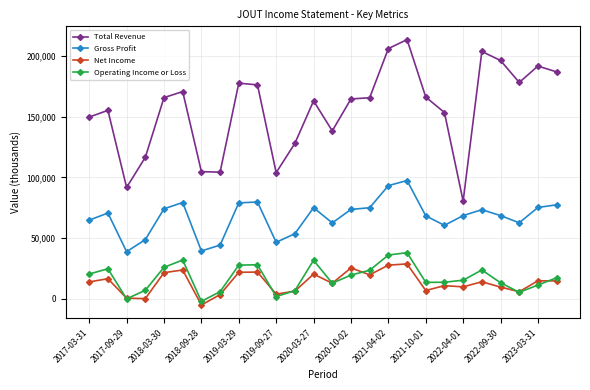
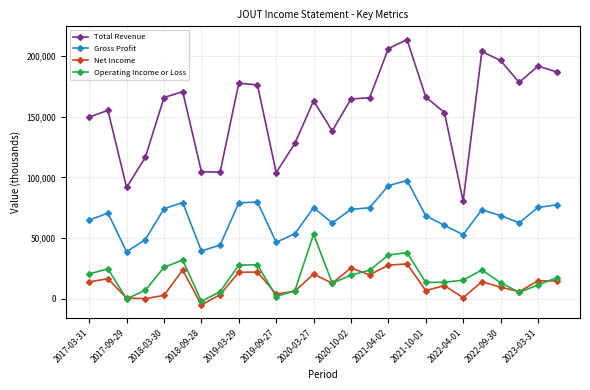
Net Income, 2018-03-30: 22,000 -> 3,000
Operating Income or Loss, 2020-03-27: 32,000 -> 53,000
Gross Profit, 2022-04-01: 69,000 -> 53,000
Net Income, 2022-04-01: 10,000 -> 1,000
